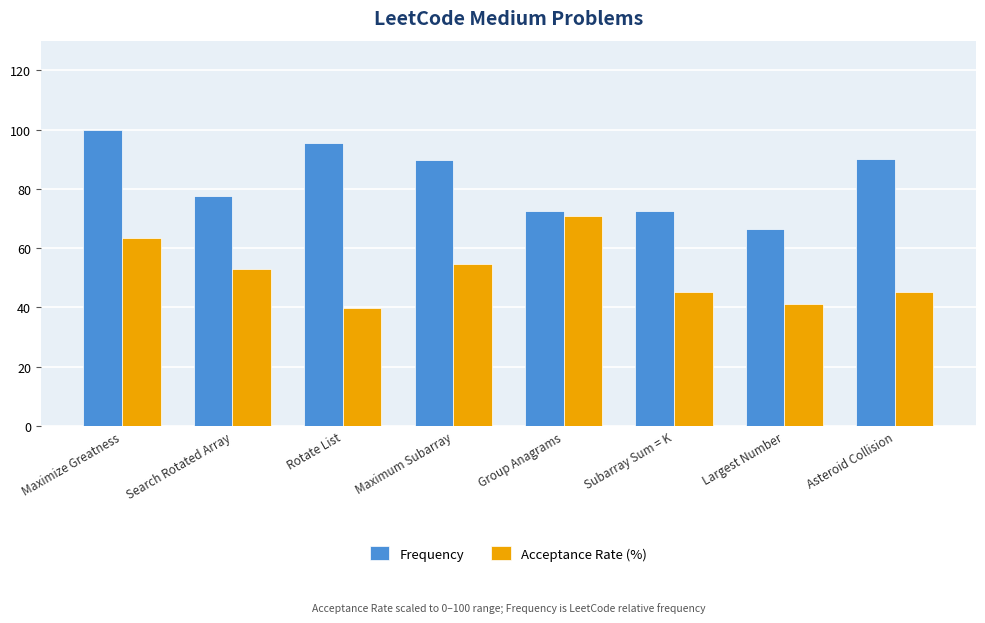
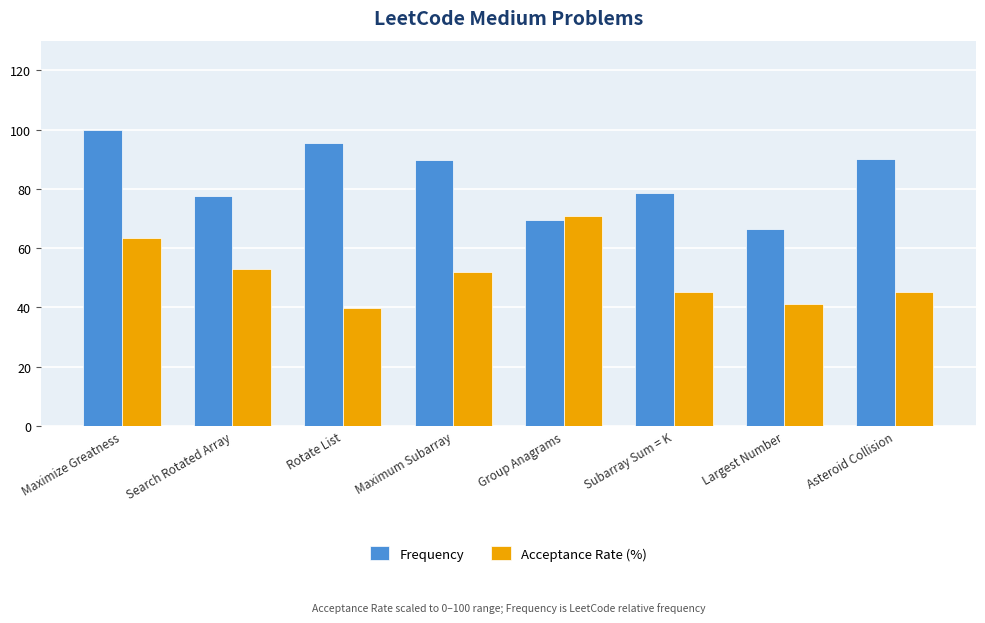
Acceptance Rate (%), Maximum Subarray: 55 -> 52
Frequency, Group Anagrams: 72 -> 70
Frequency, Subarray Sum = K: 72 -> 79
